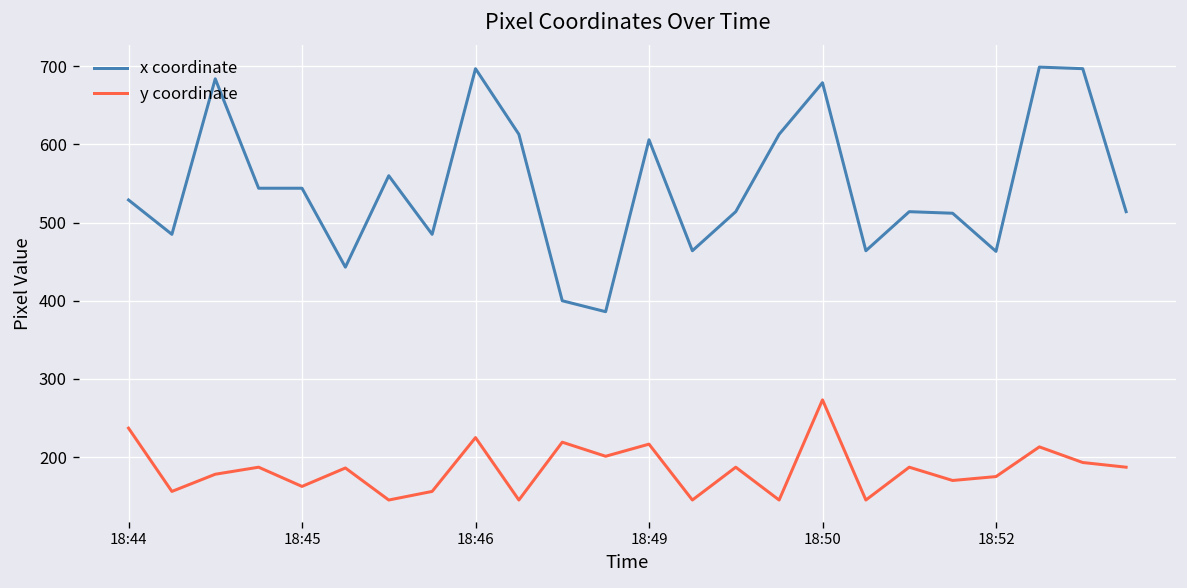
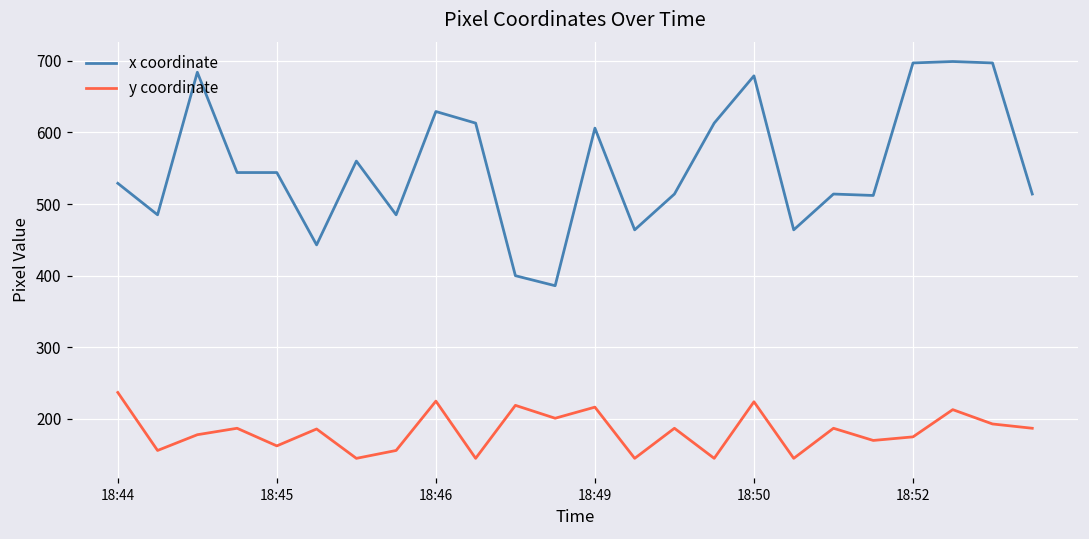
x coordinate, 18:46: 700 -> 630
y coordinate, 18:50: 270 -> 220
x coordinate, 18:52: 460 -> 700
